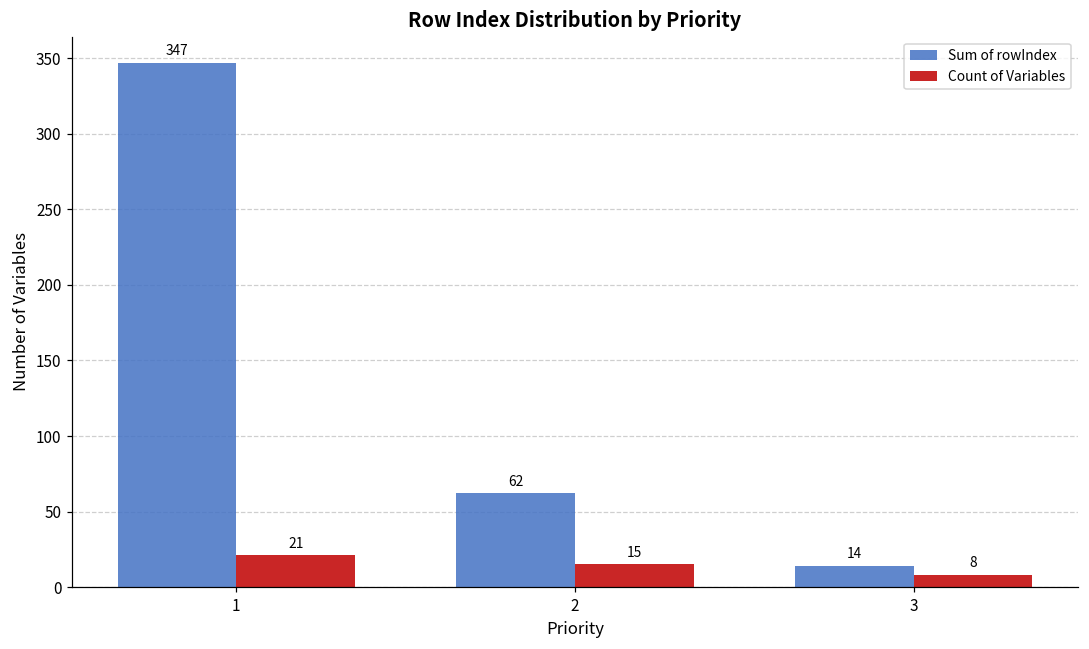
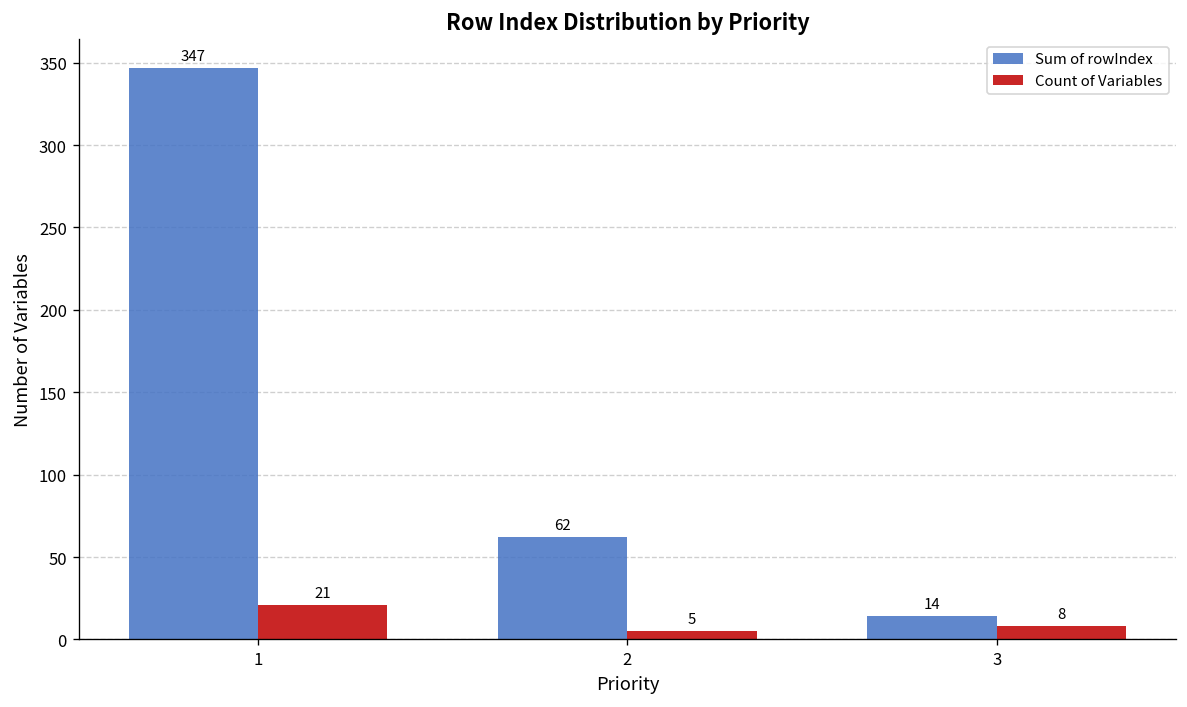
Count of Variables, 2: 15 -> 5
